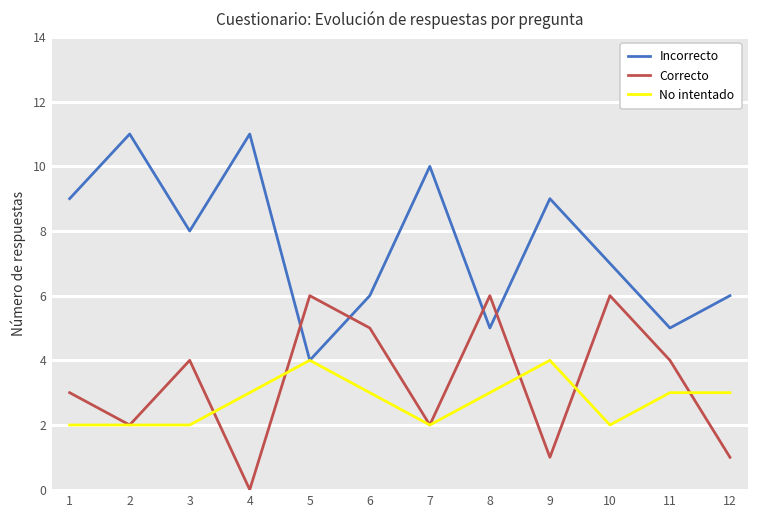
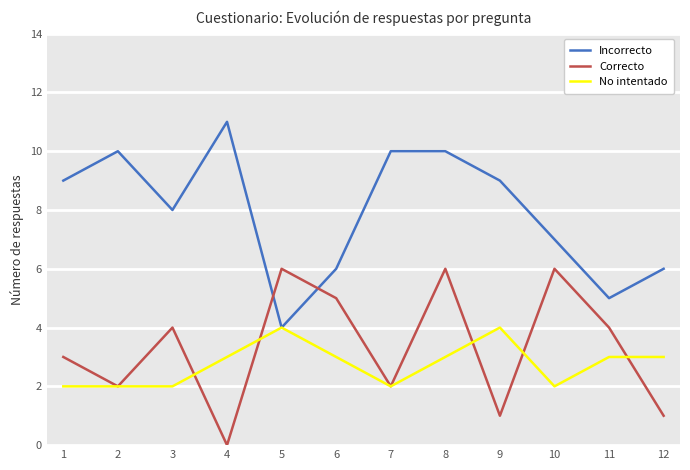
Incorrecto, 2: 11 -> 10
Incorrecto, 8: 5 -> 10
